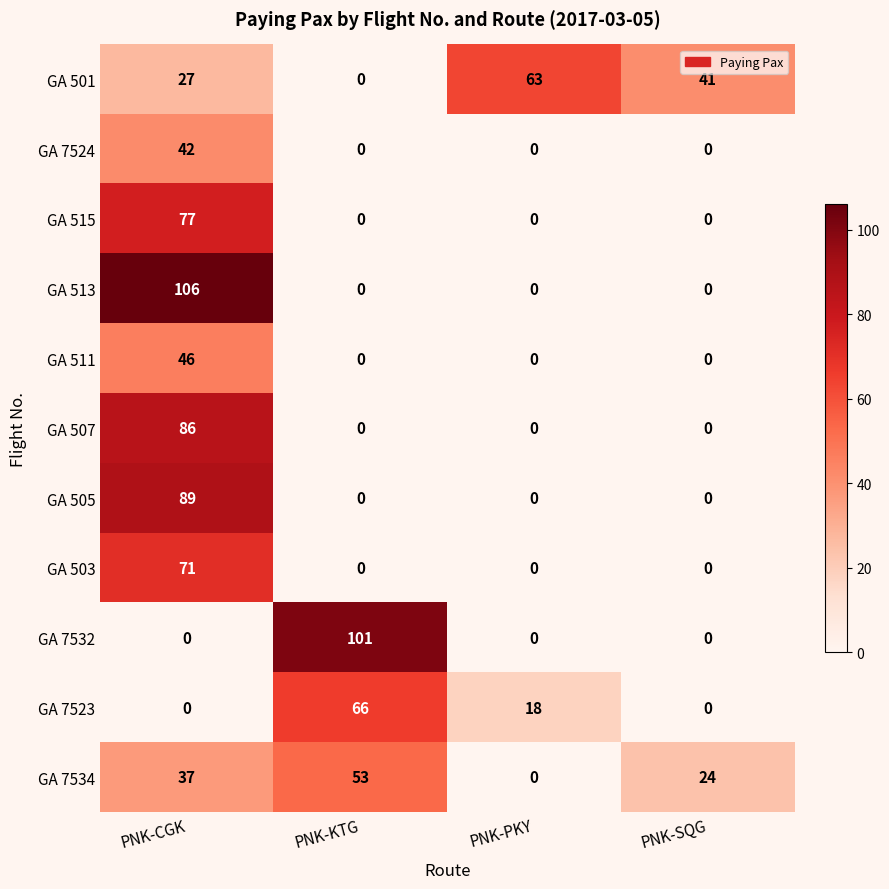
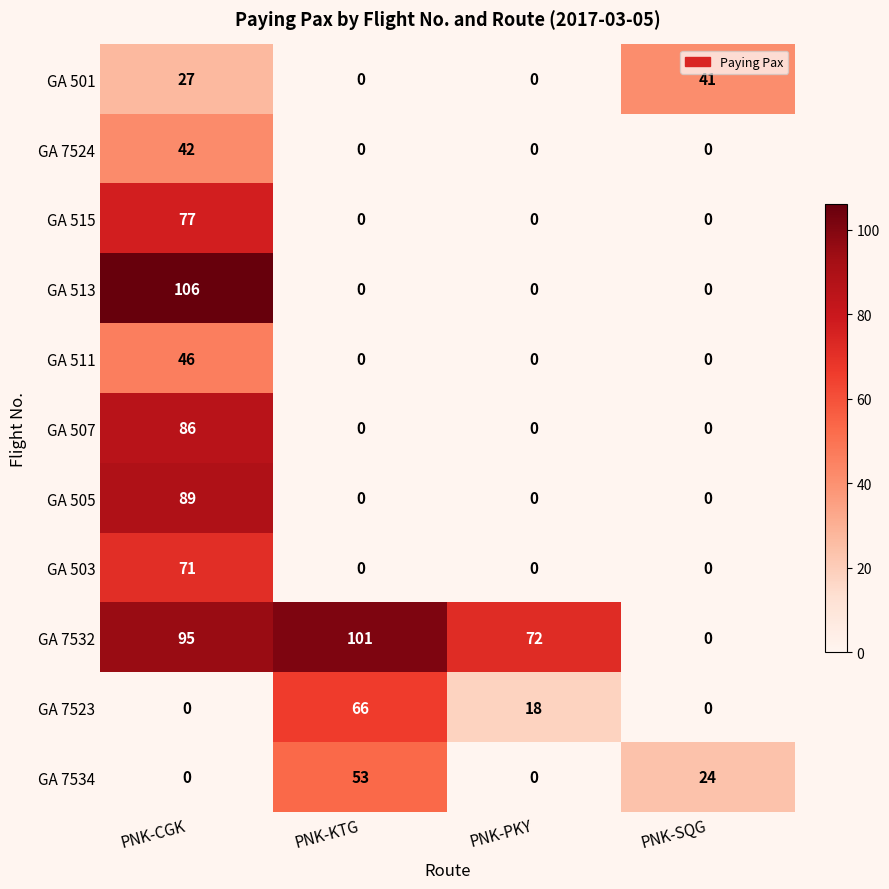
GA 501, PNK-PKY: 63 -> 0
GA 7532, PNK-CGK: 0 -> 95
GA 7532, PNK-PKY: 0 -> 72
GA 7534, PNK-CGK: 37 -> 0
